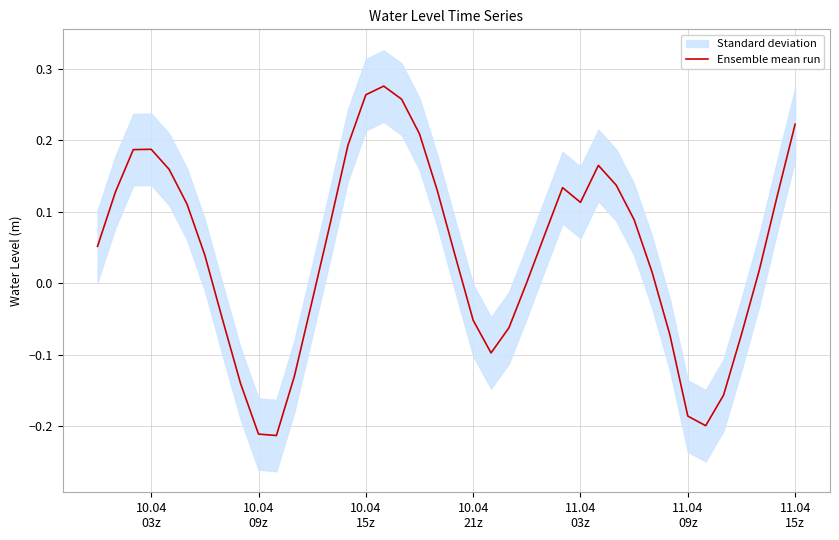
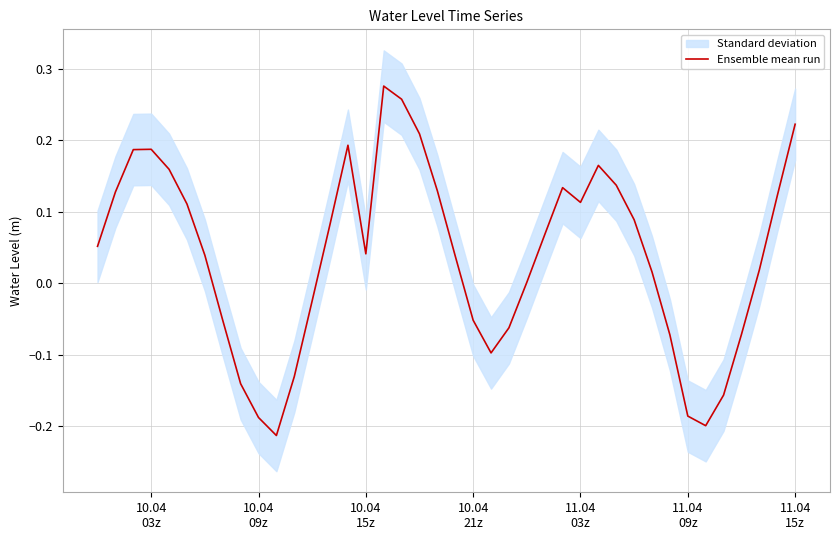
Ensemble mean run, 10.04 09z: -0.21 -> -0.19
Ensemble mean run, 10.04 15z: 0.26 -> 0.04
